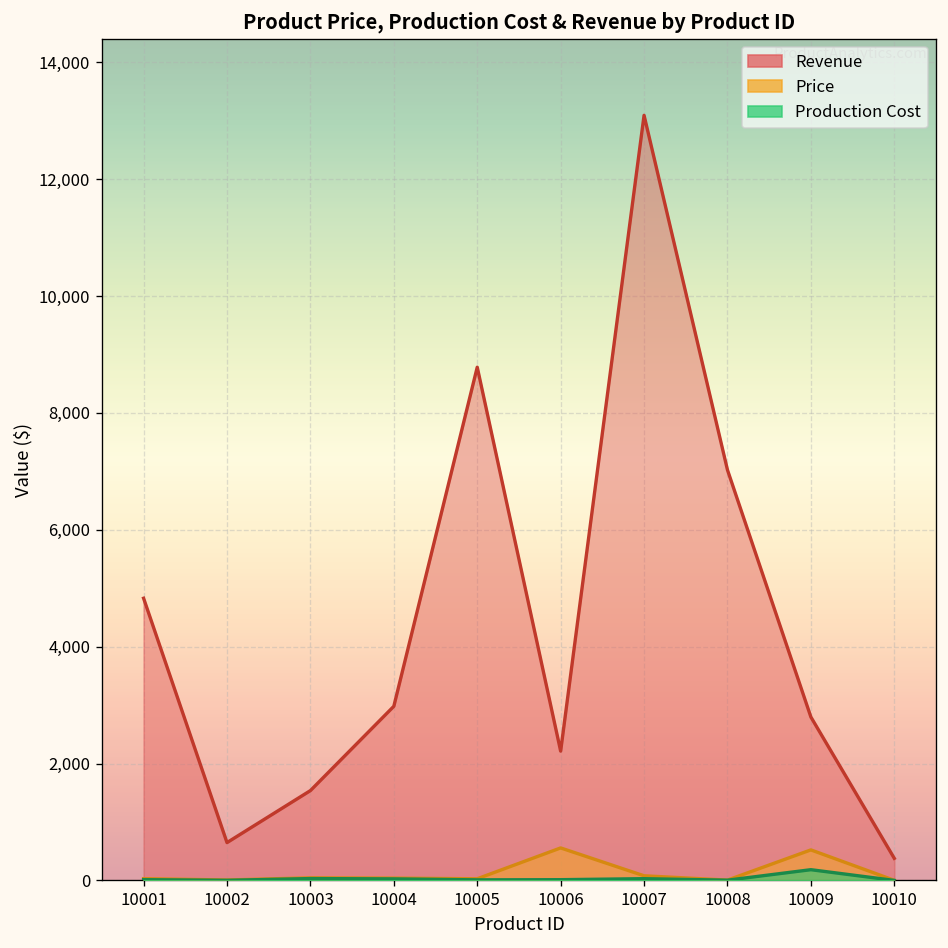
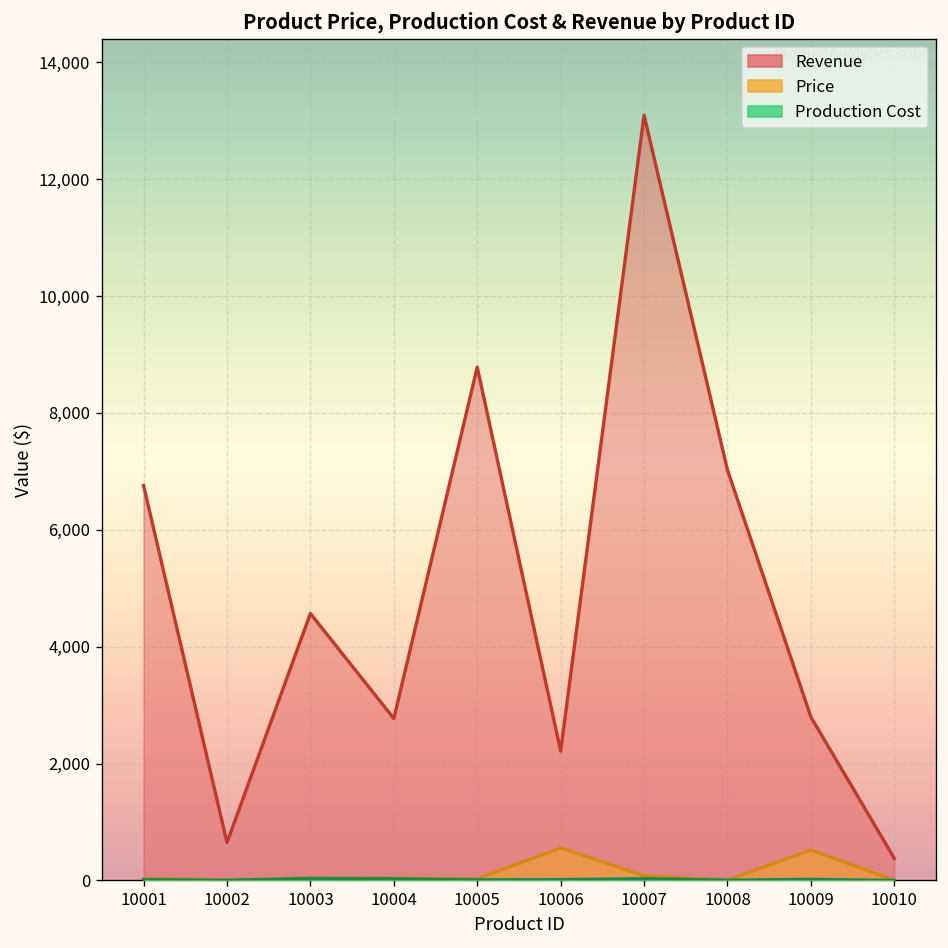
Revenue, 10001: 4,800 -> 6,800
Revenue, 10003: 1,500 -> 4,600
Revenue, 10004: 3,000 -> 2,800
Production Cost, 10009: 200 -> 0
